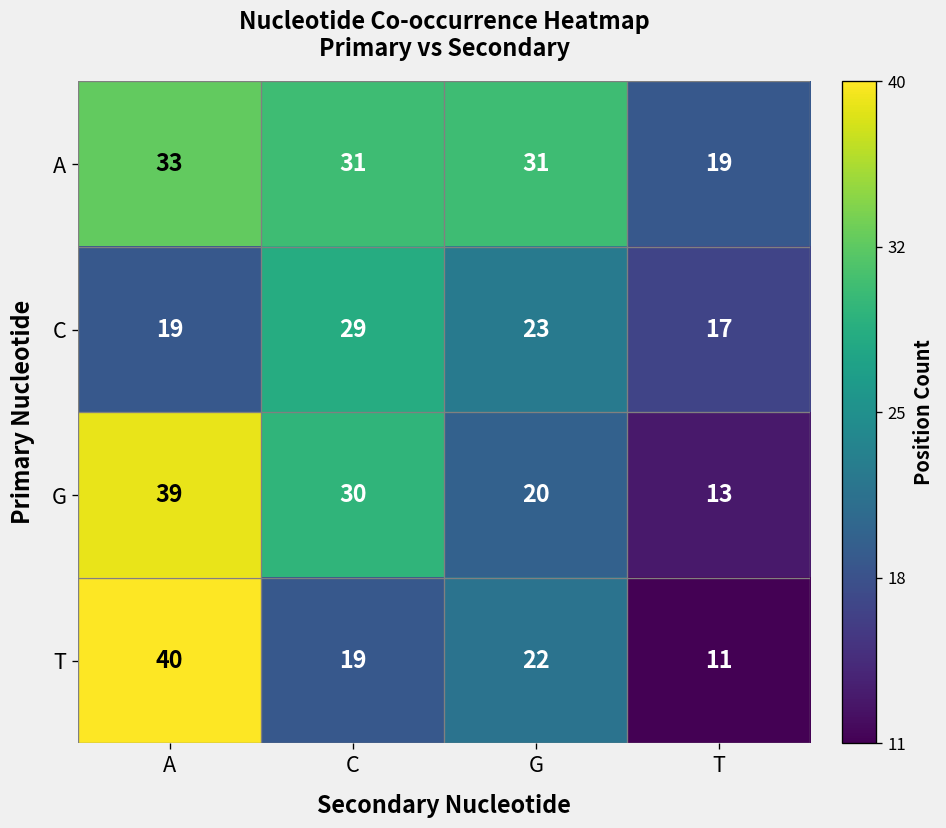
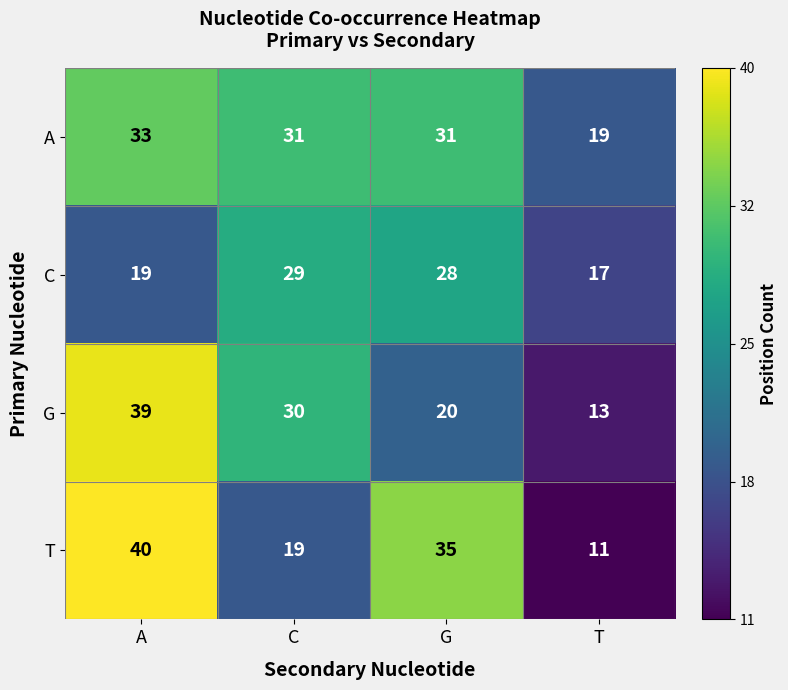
C, G: 23 -> 28
T, G: 22 -> 35
